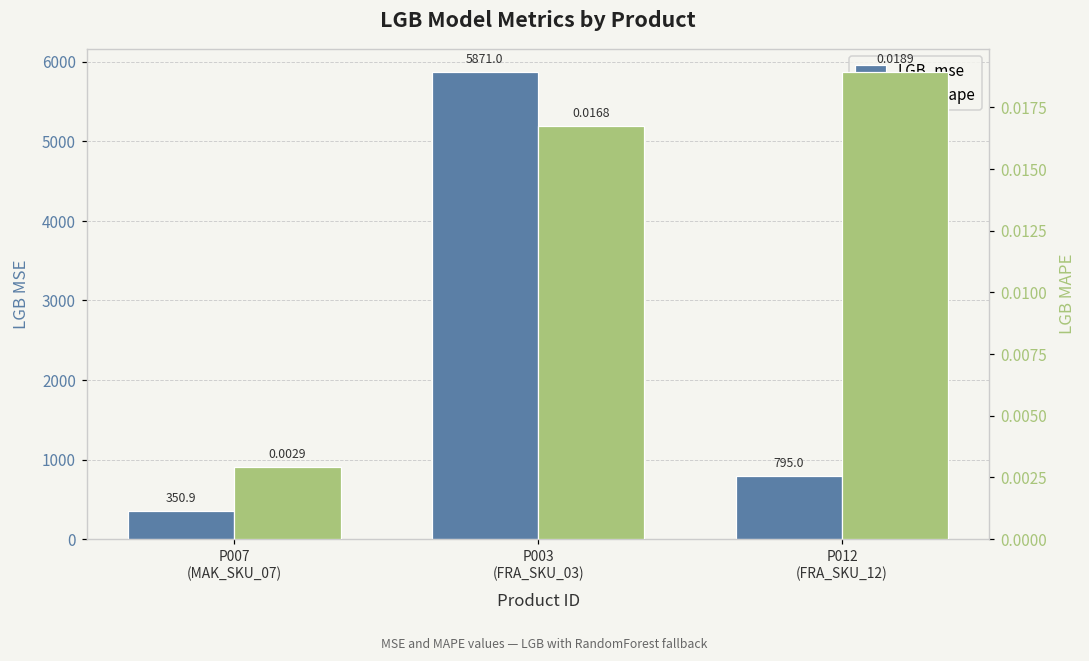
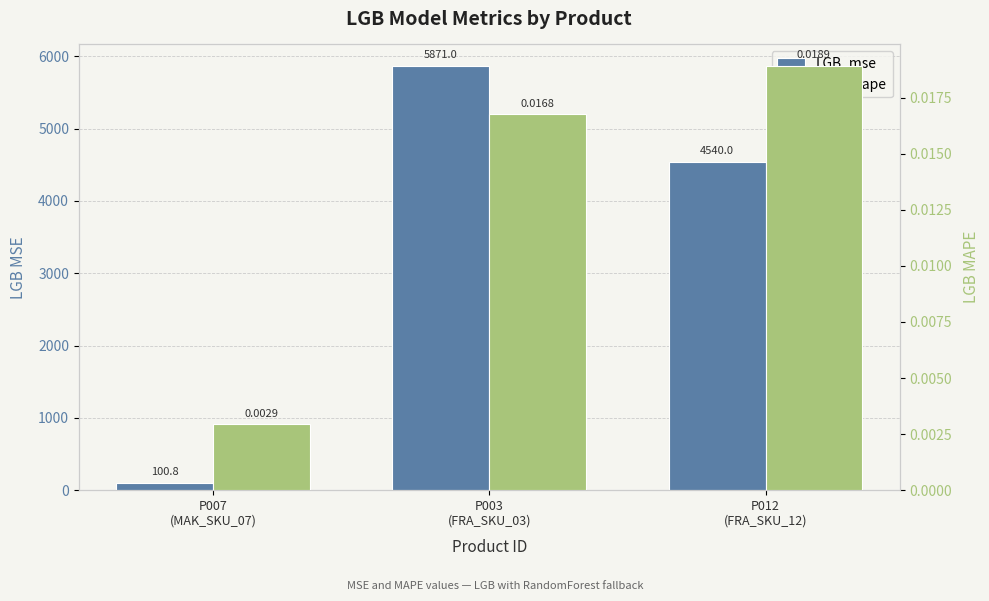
LGB_mse, P007 (MAK_SKU_07): 350.9 -> 100.8
LGB_mse, P012 (FRA_SKU_12): 795.0 -> 4540.0
